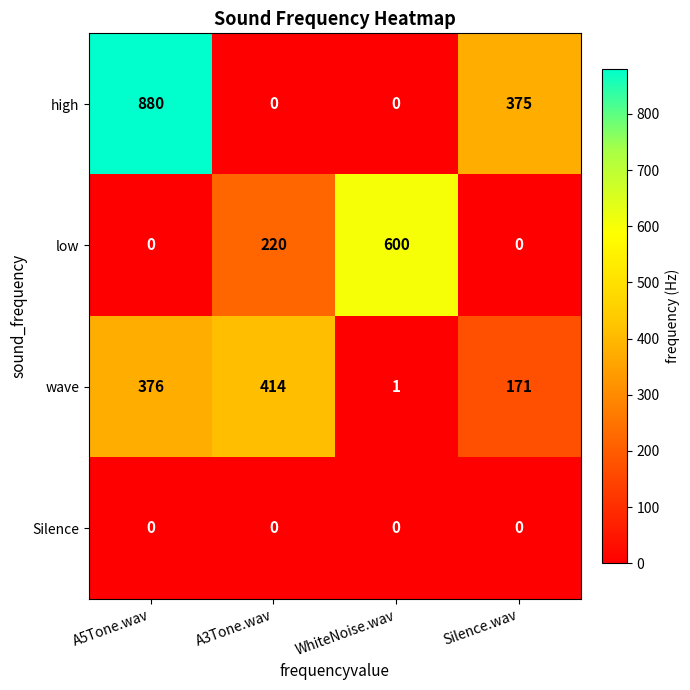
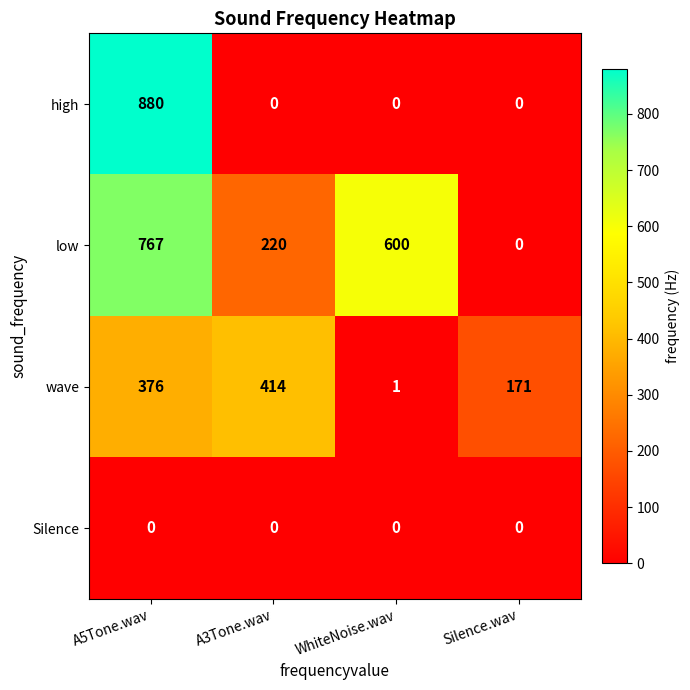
high, Silence.wav: 375 -> 0
low, A5Tone.wav: 0 -> 767
